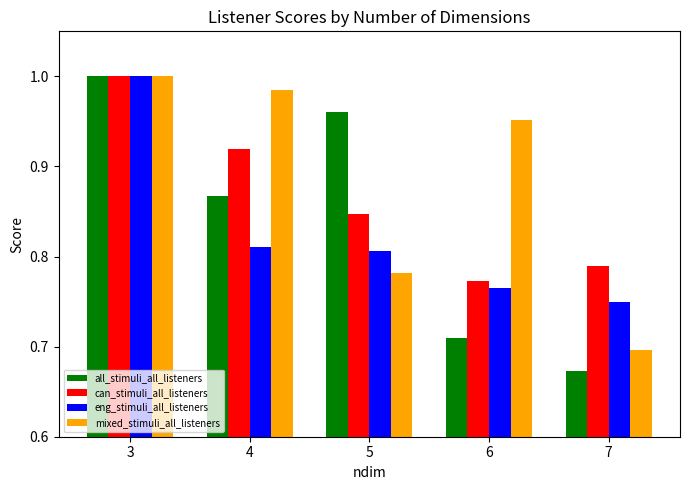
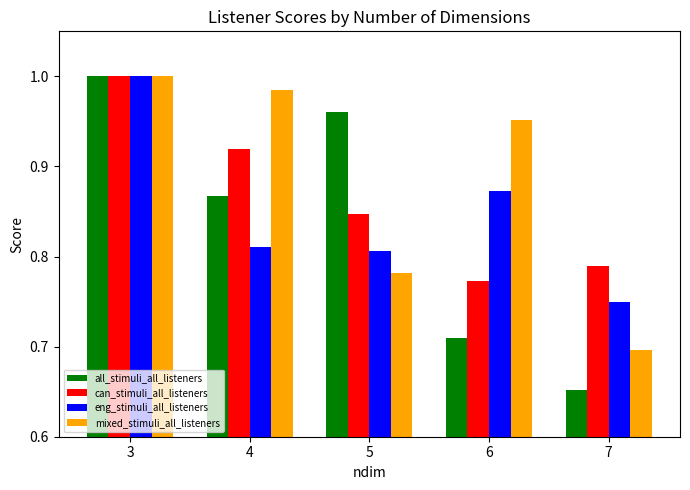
eng_stimuli_all_listeners, 6: 0.76 -> 0.87
all_stimuli_all_listeners, 7: 0.67 -> 0.65
